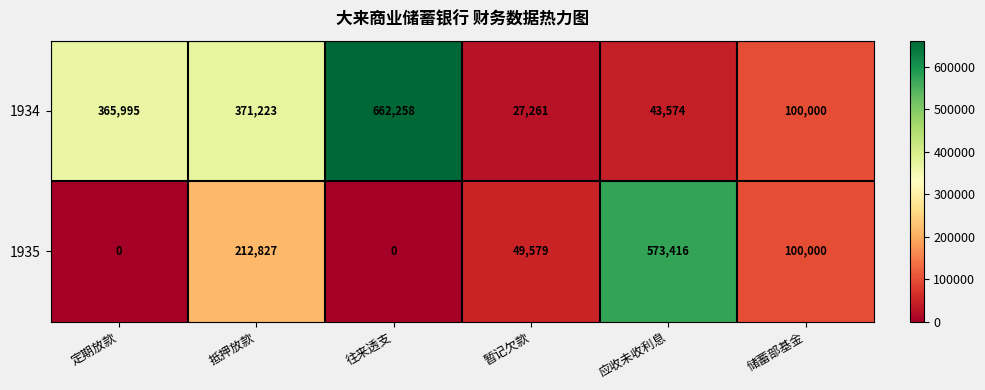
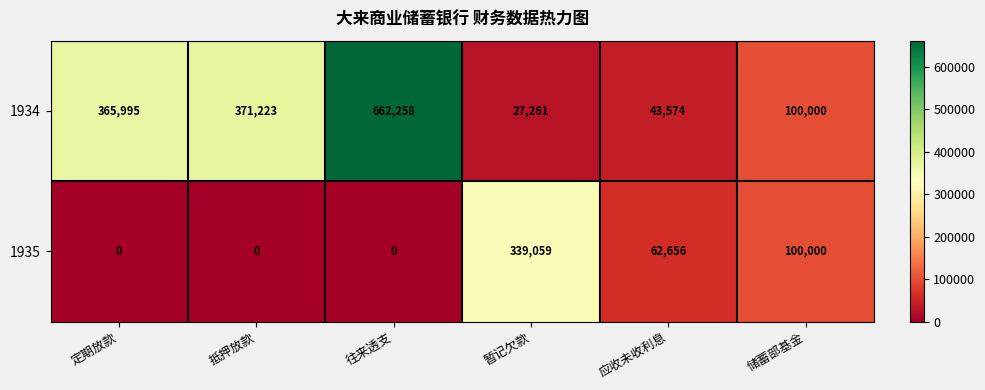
1935, 抵押放款: 212,827 -> 0
1935, 暂记欠款: 49,579 -> 339,059
1935, 应收未收利息: 573,416 -> 62,656
